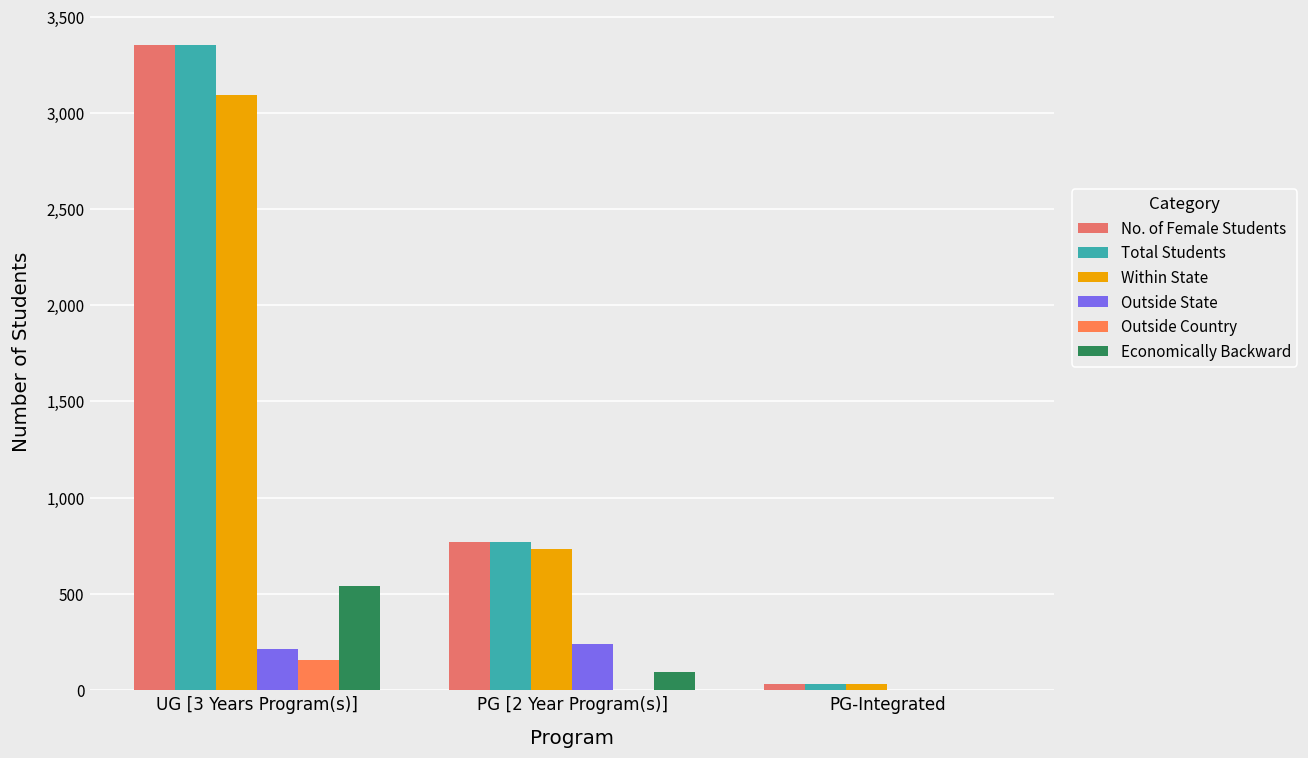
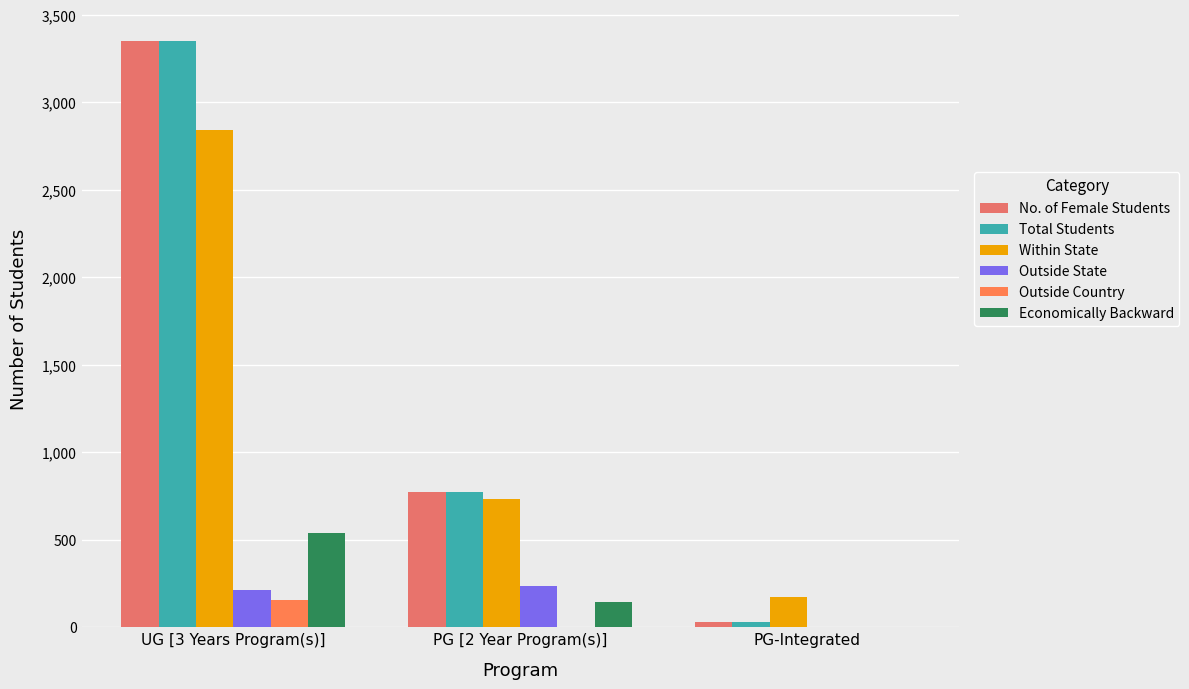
Within State, UG [3 Years Program(s)]: 3,090 -> 2,840
Economically Backward, PG [2 Year Program(s)]: 100 -> 150
Within State, PG-Integrated: 30 -> 170
